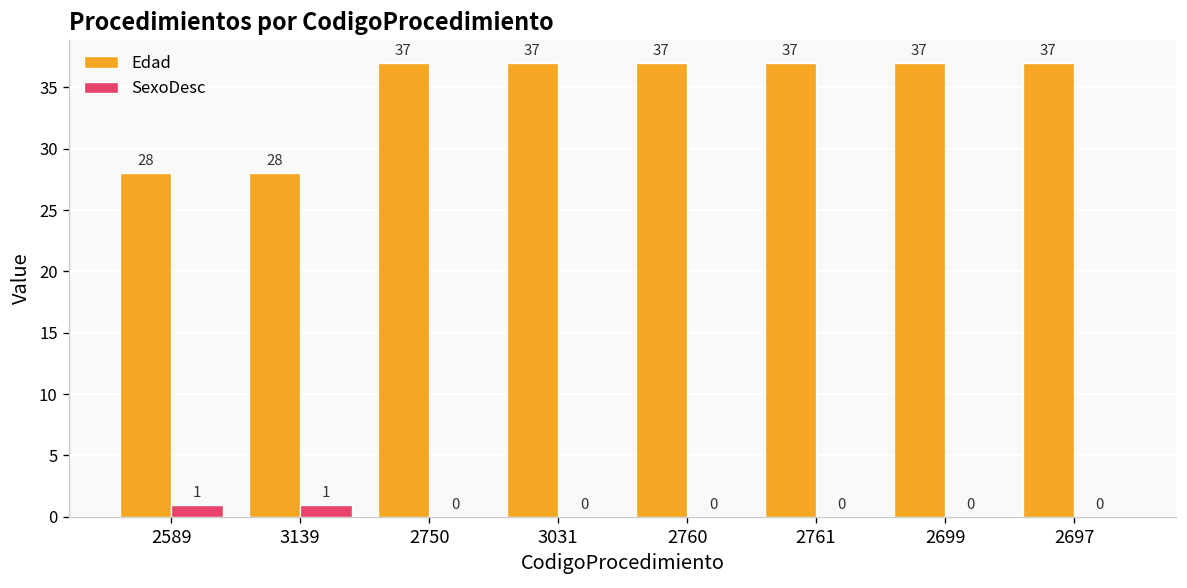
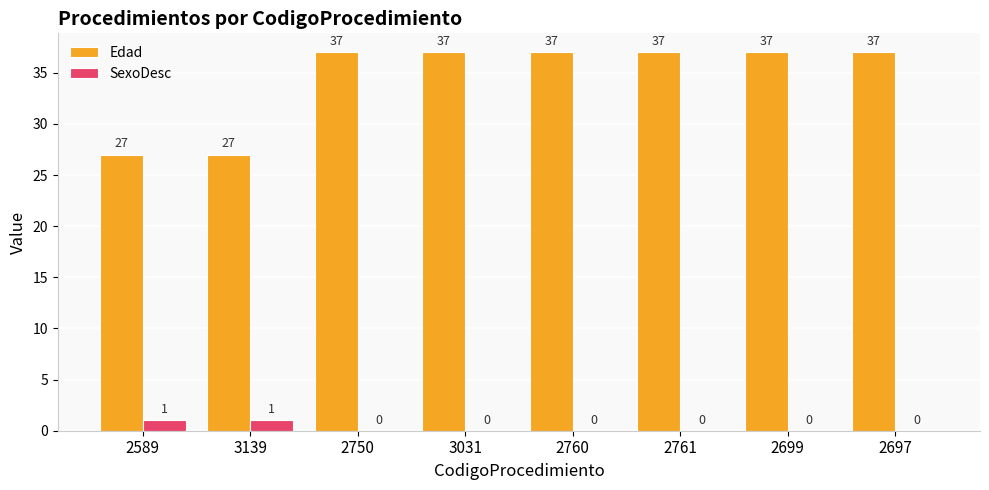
Edad, 2589: 28 -> 27
Edad, 3139: 28 -> 27
